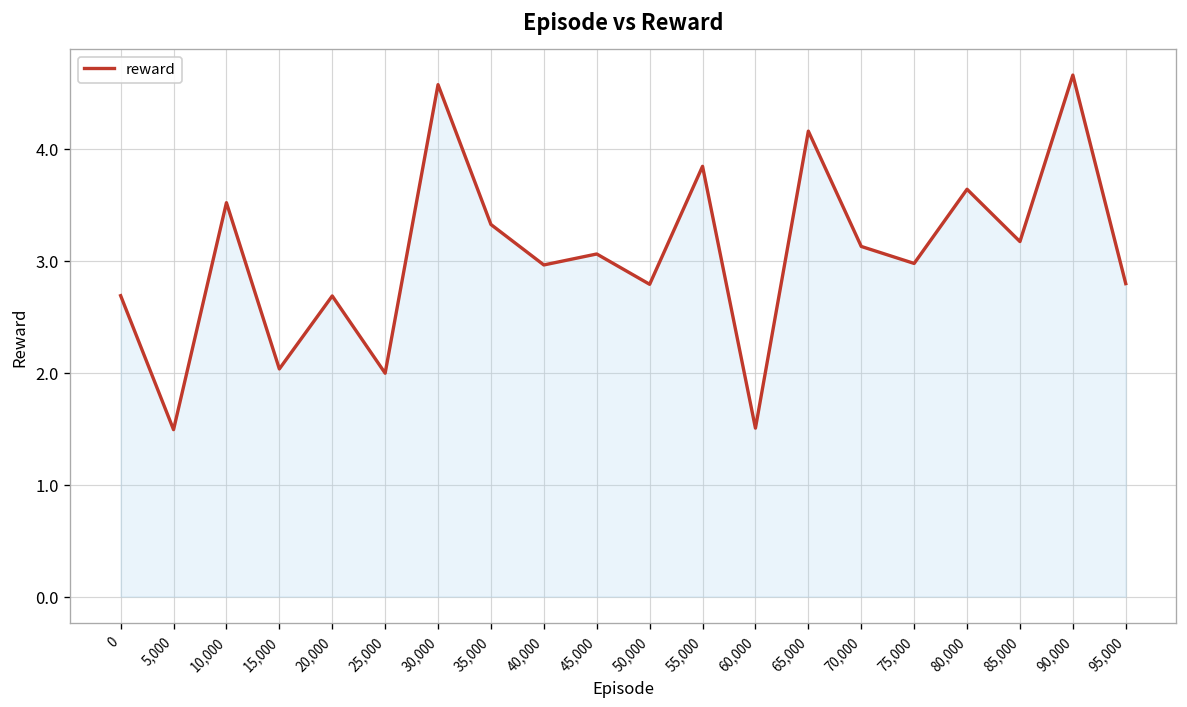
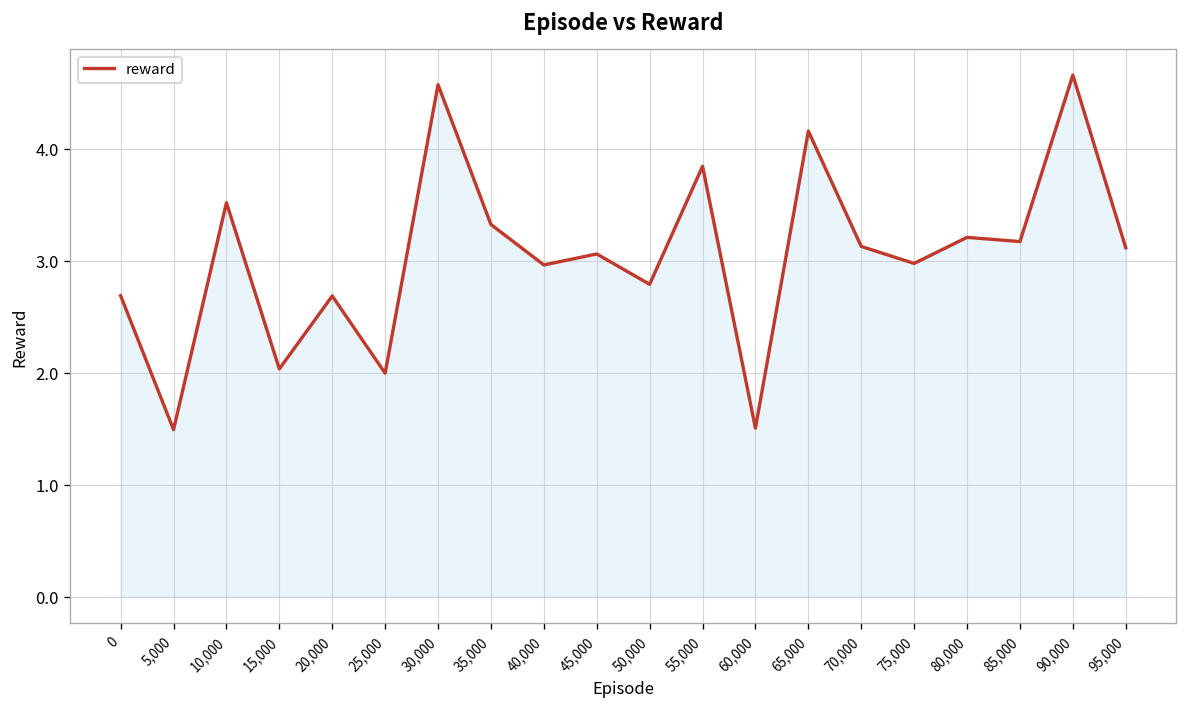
80,000: 3.6 -> 3.2
95,000: 2.8 -> 3.1
